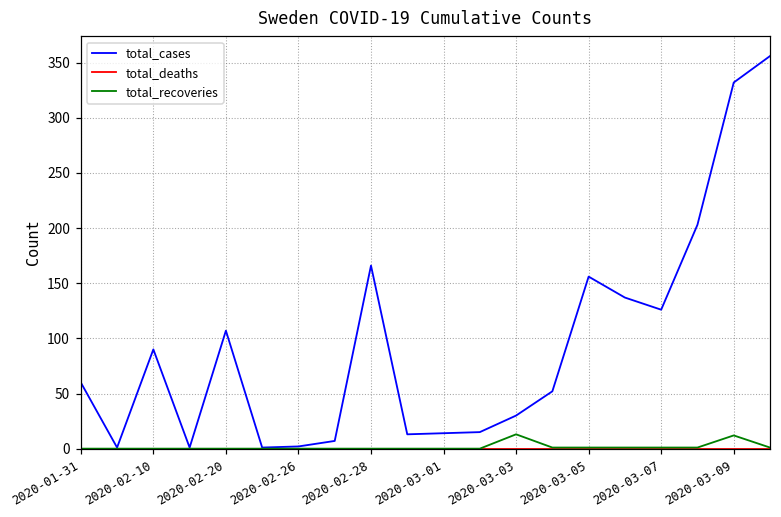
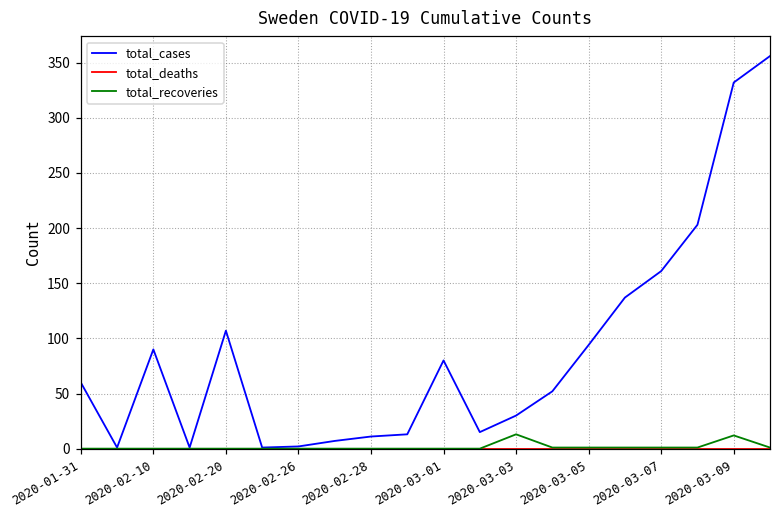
total_cases, 2020-02-28: 166 -> 11
total_cases, 2020-03-01: 14 -> 80
total_cases, 2020-03-05: 156 -> 94
total_cases, 2020-03-07: 126 -> 161
